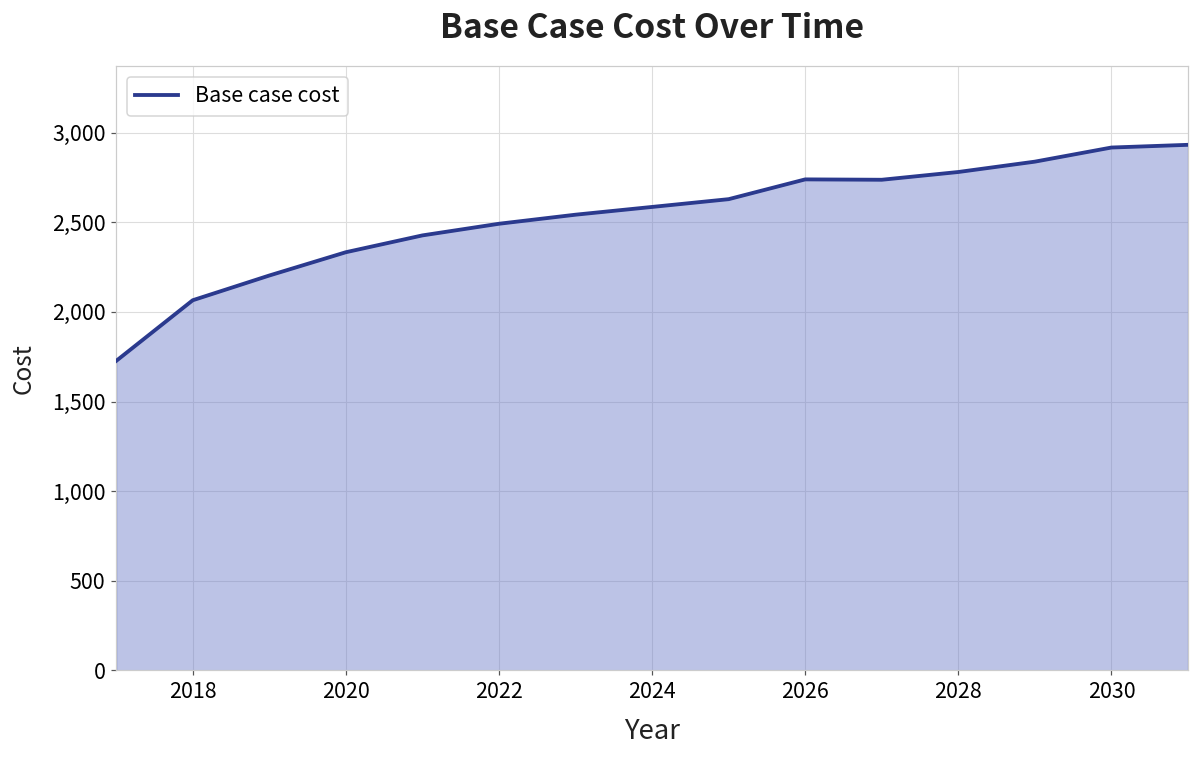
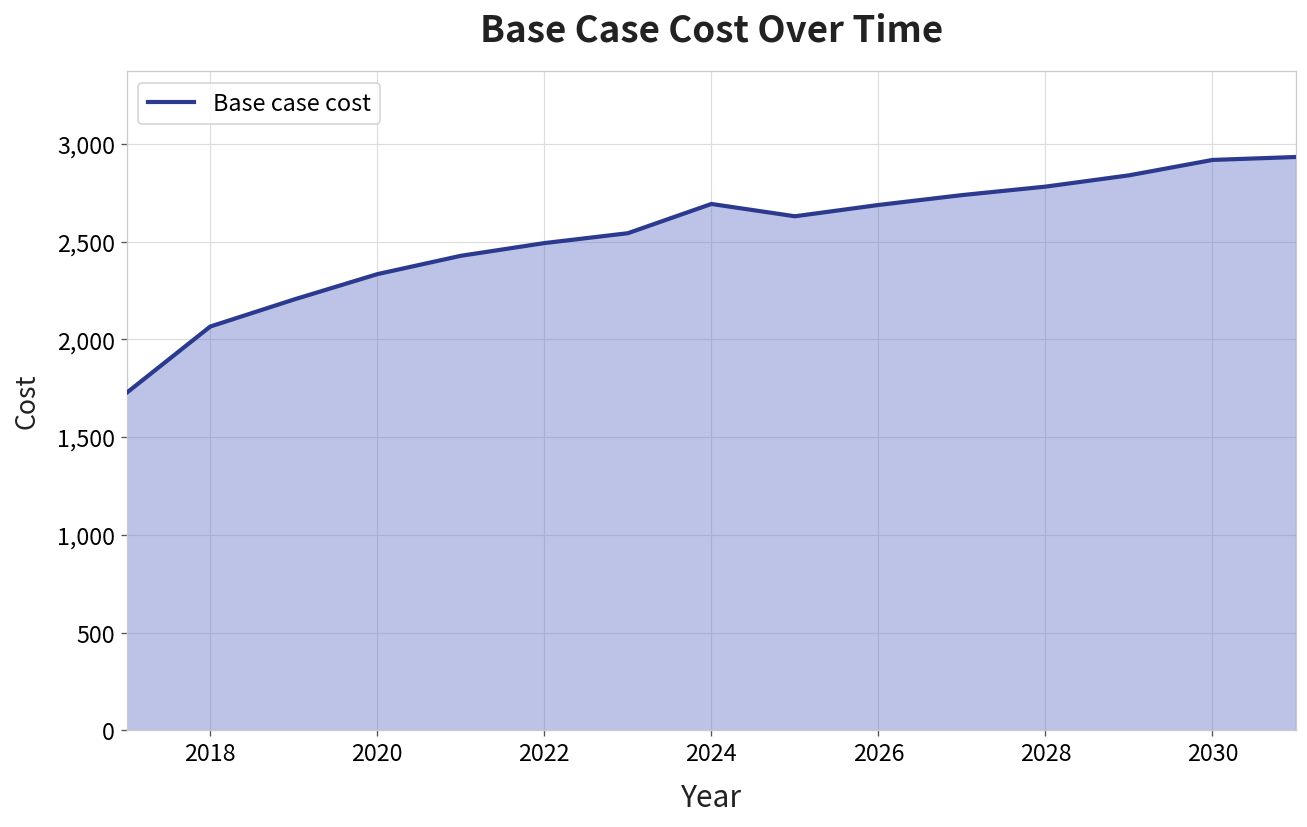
2024: 2,590 -> 2,690
2026: 2,740 -> 2,690
